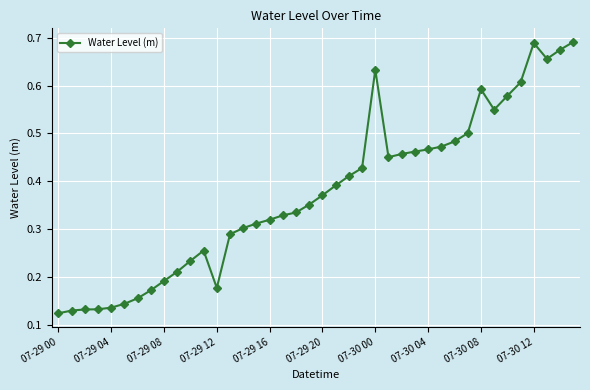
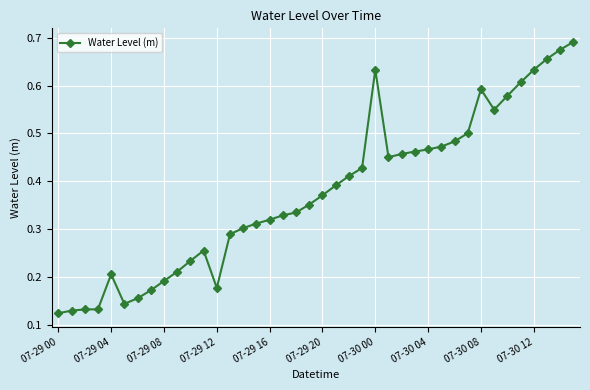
07-29 04: 0.14 -> 0.21
07-30 12: 0.69 -> 0.63
